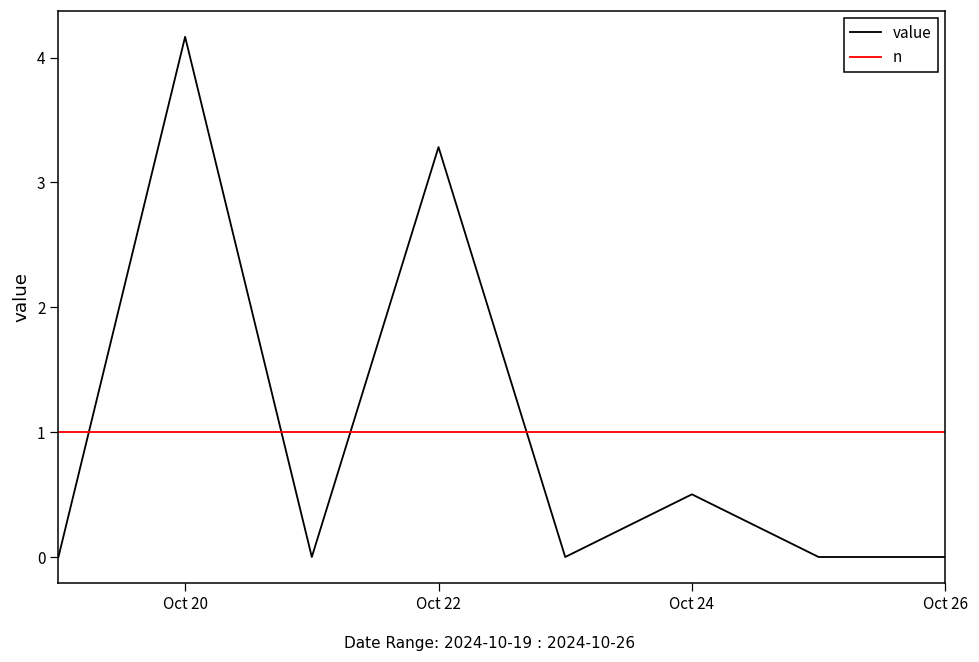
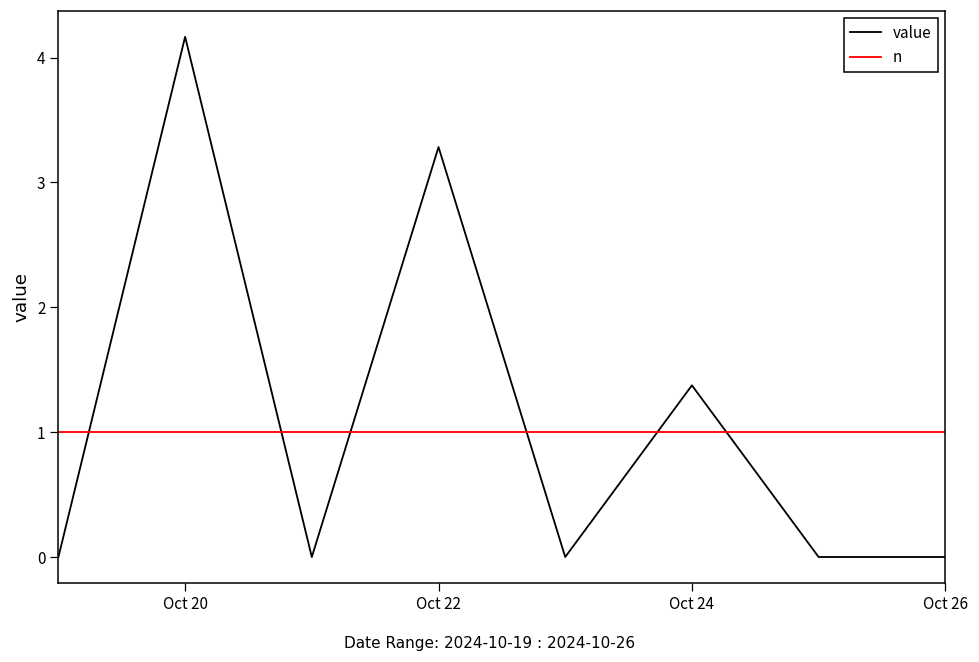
value, Oct 24: 0.50 -> 1.38
